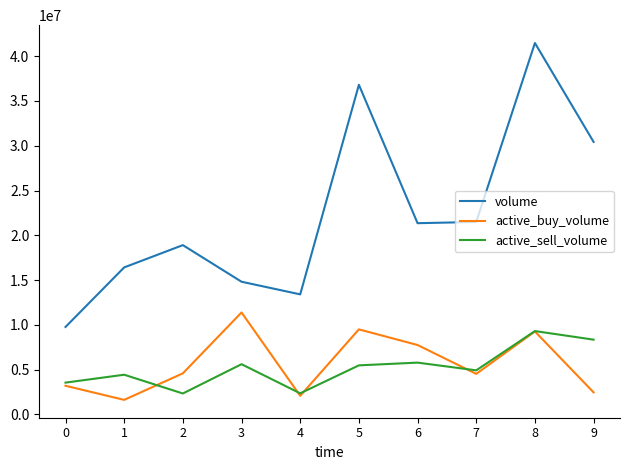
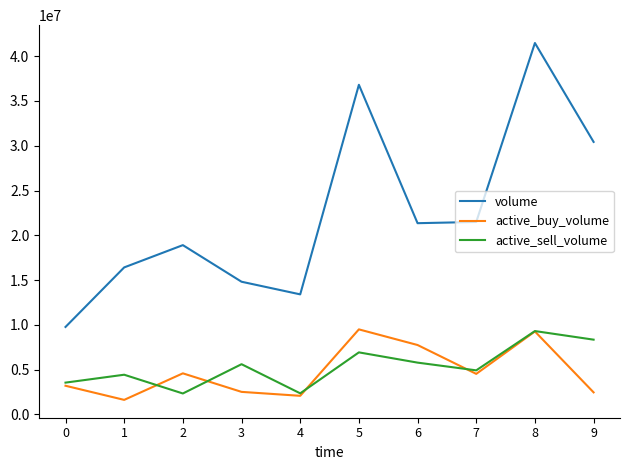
active_buy_volume, 3: 11000000 -> 3000000
active_sell_volume, 5: 5000000 -> 7000000
